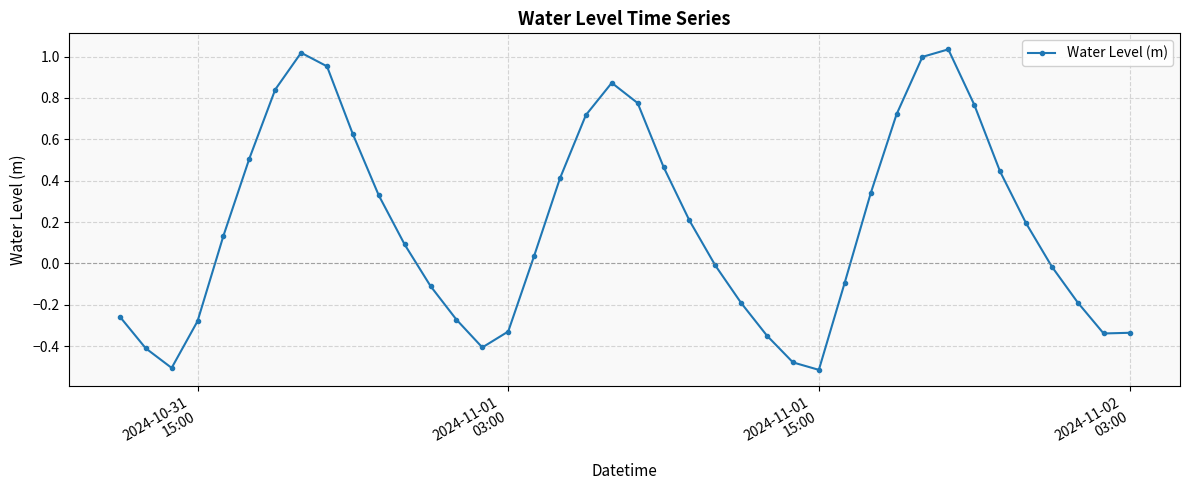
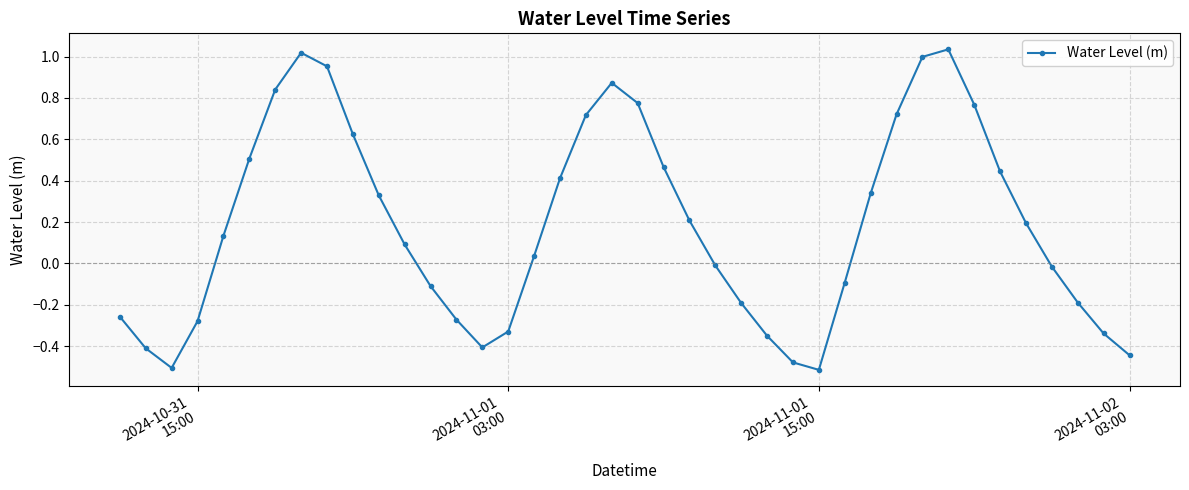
2024-11-02 03:00: -0.33 -> -0.44
